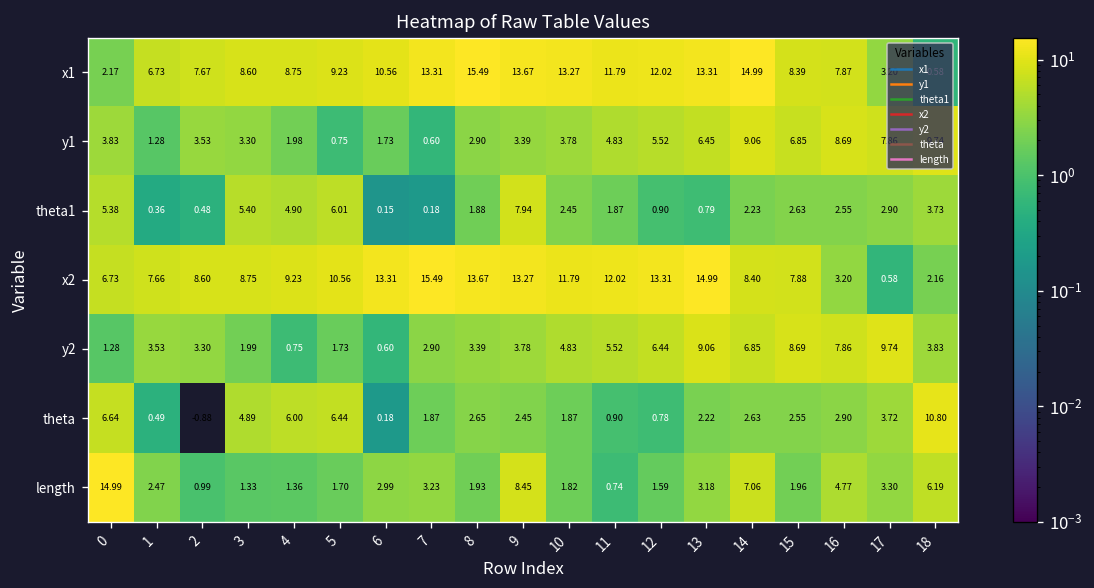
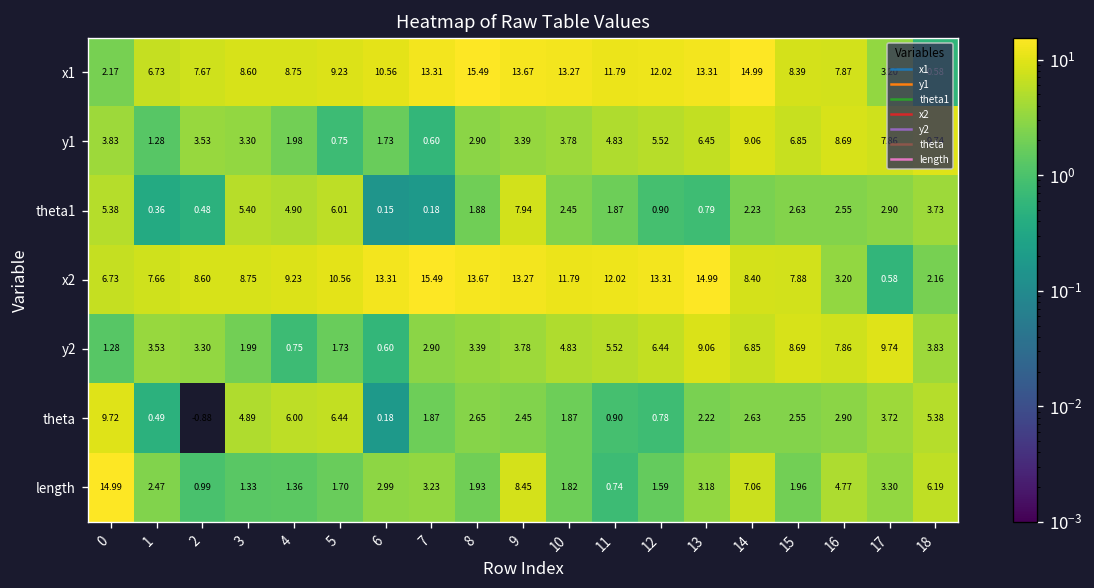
theta, 0: 6.64 -> 9.72
theta, 18: 10.80 -> 5.38
